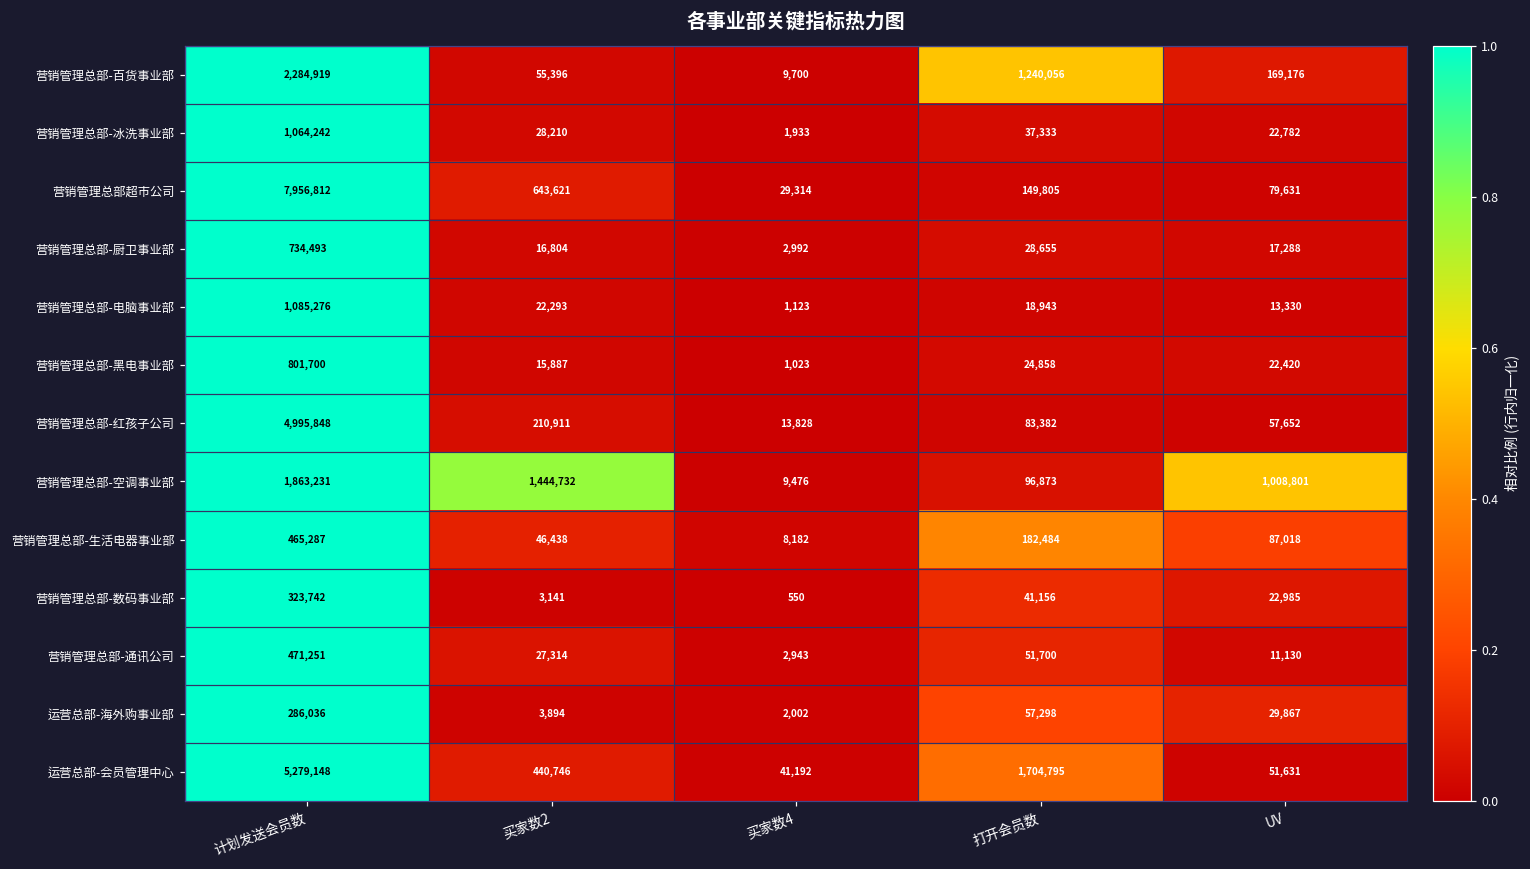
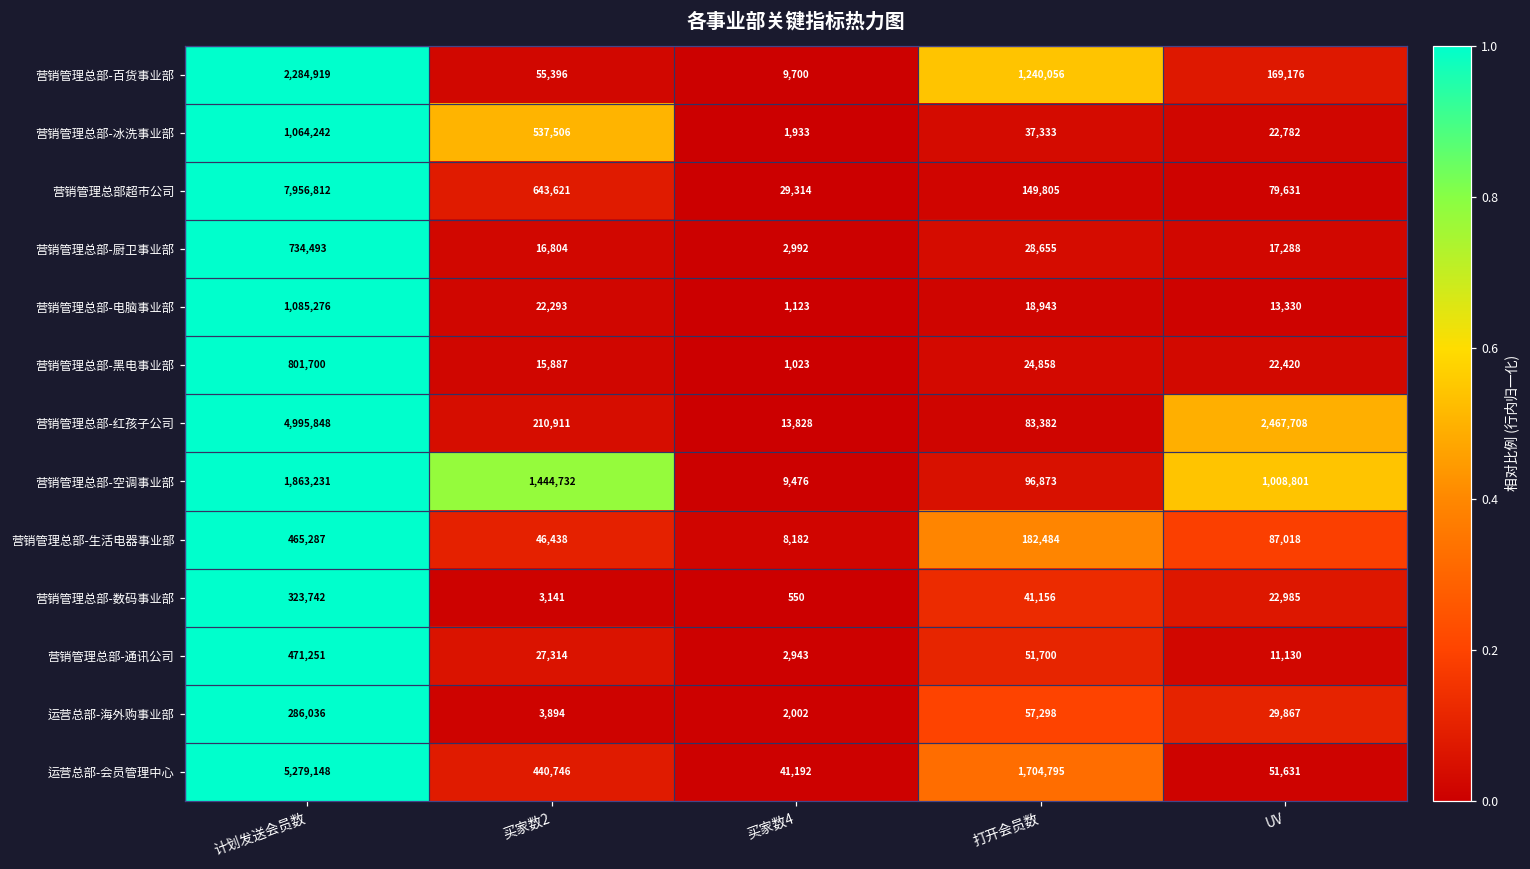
营销管理总部-冰洗事业部, 买家数2: 28,210 -> 537,506
营销管理总部-红孩子公司, UV: 57,652 -> 2,467,708
